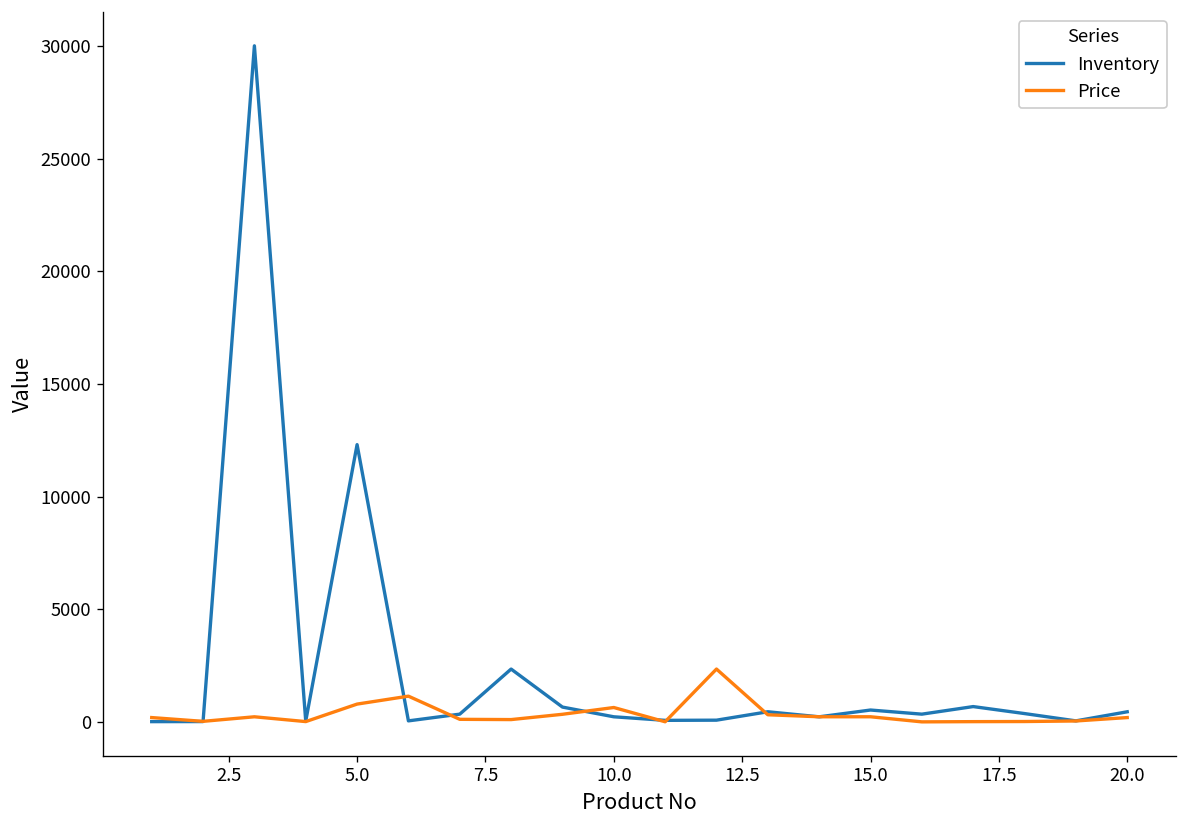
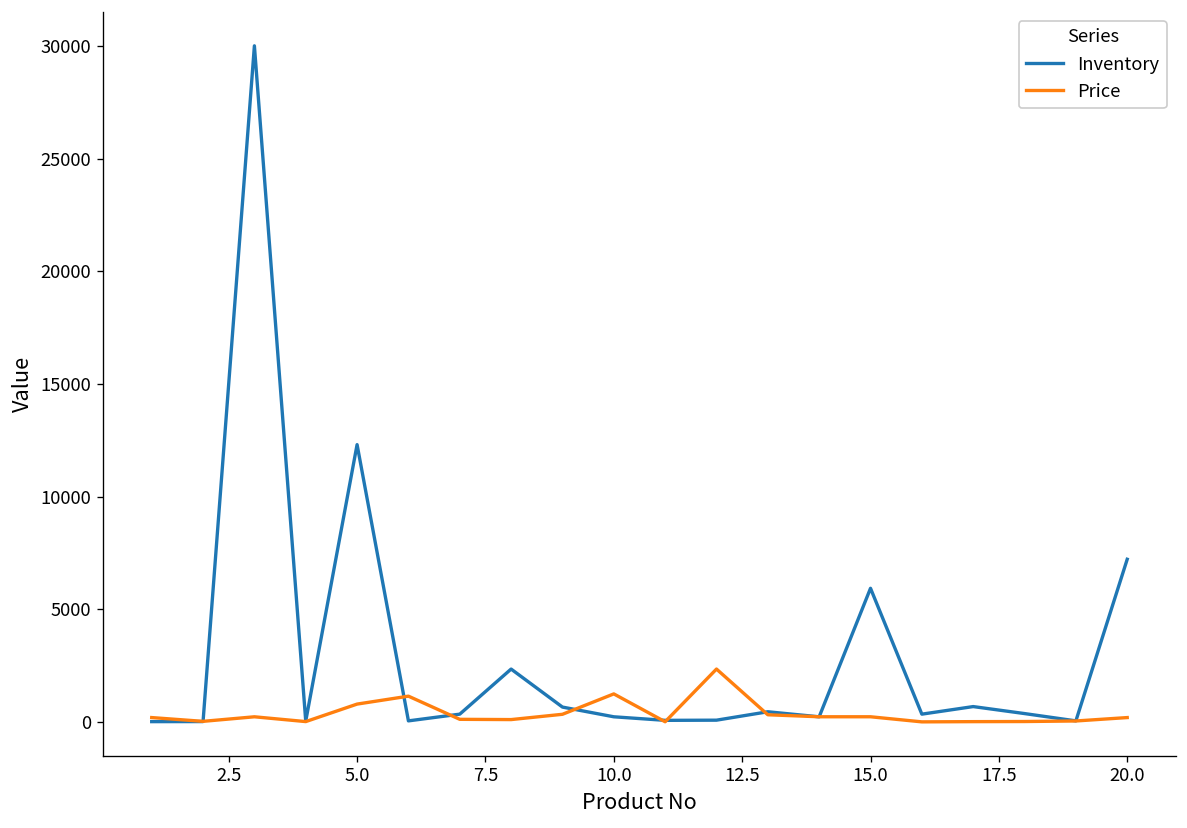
Price, 10.0: 600 -> 1300
Inventory, 15.0: 500 -> 5900
Inventory, 20.0: 500 -> 7200
